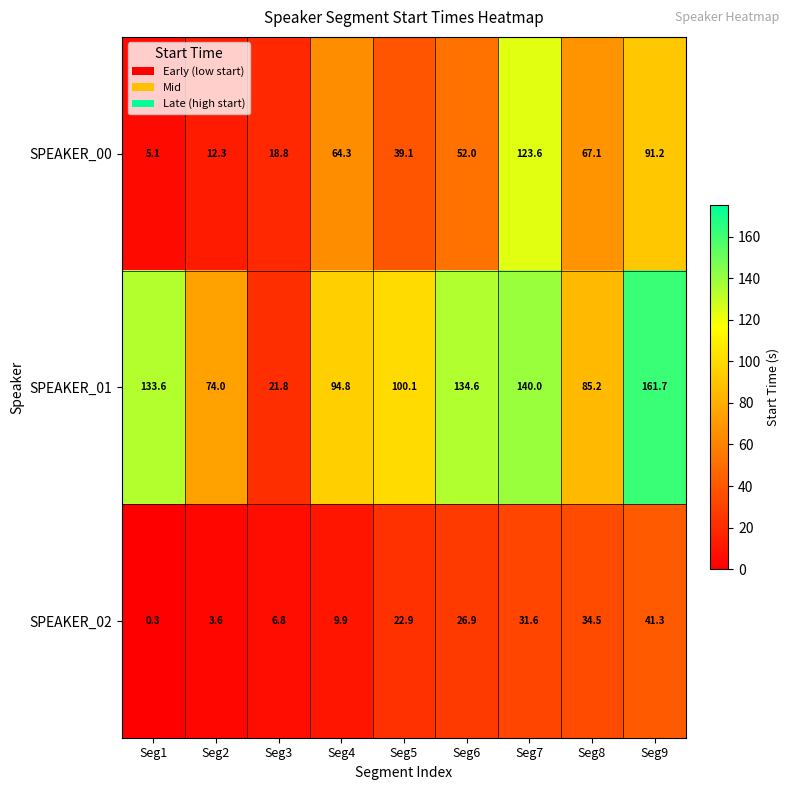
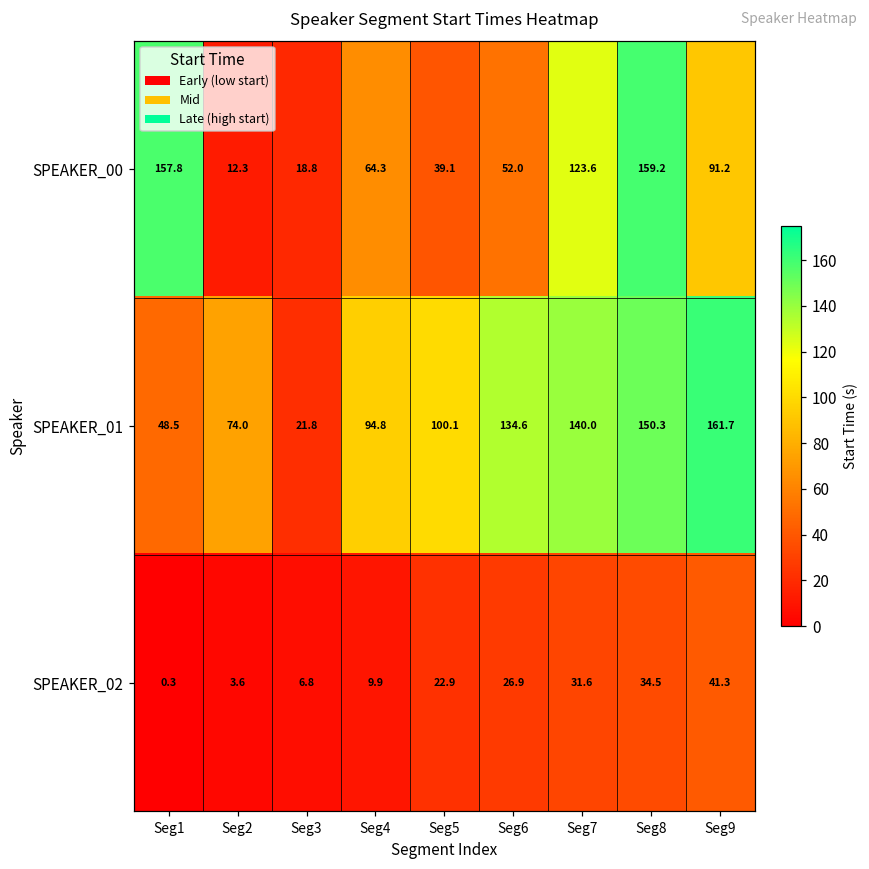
SPEAKER_00, Seg1: 5.1 -> 157.8
SPEAKER_00, Seg8: 67.1 -> 159.2
SPEAKER_01, Seg1: 133.6 -> 48.5
SPEAKER_01, Seg8: 85.2 -> 150.3
